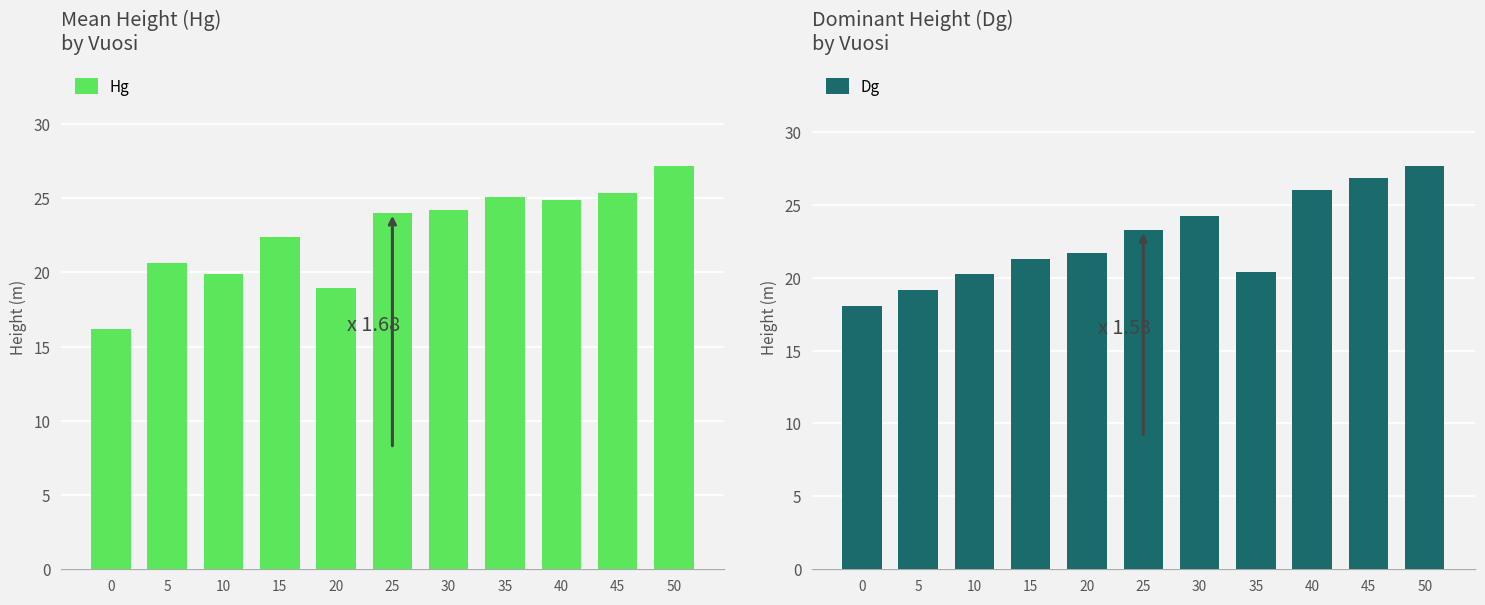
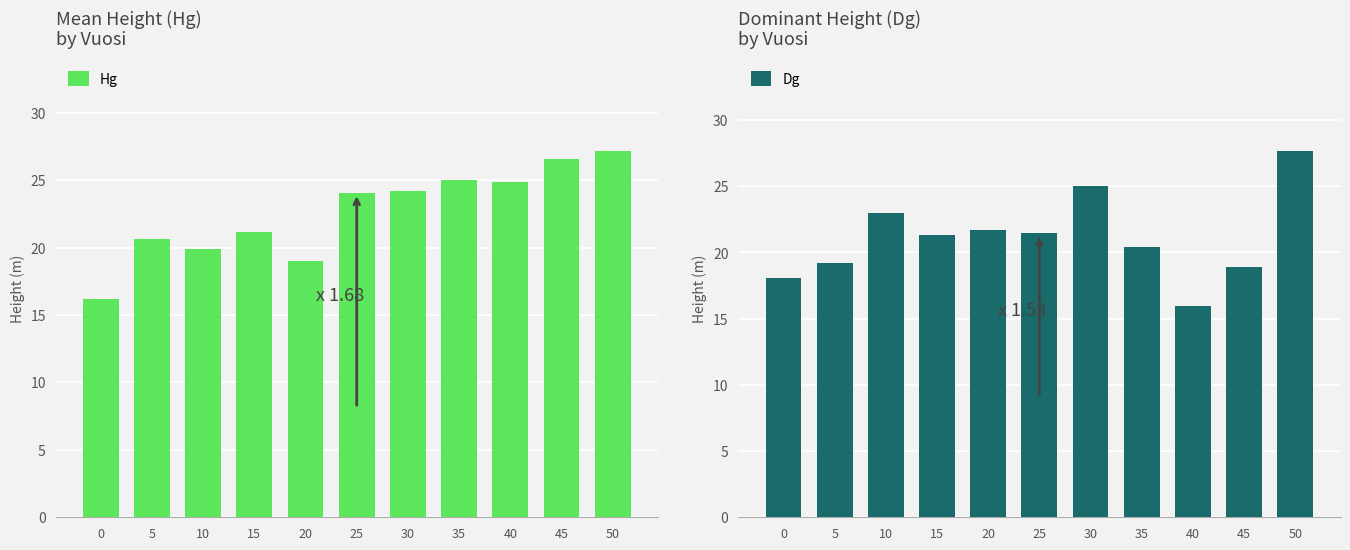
Mean Height (Hg) by Vuosi, 15: 22.4 -> 21.2
Mean Height (Hg) by Vuosi, 45: 25.4 -> 26.5
Dominant Height (Dg) by Vuosi, 10: 20.3 -> 23.0
Dominant Height (Dg) by Vuosi, 25: 23.3 -> 21.4
Dominant Height (Dg) by Vuosi, 30: 24.2 -> 25.0
Dominant Height (Dg) by Vuosi, 40: 26.0 -> 15.9
Dominant Height (Dg) by Vuosi, 45: 26.9 -> 18.9
